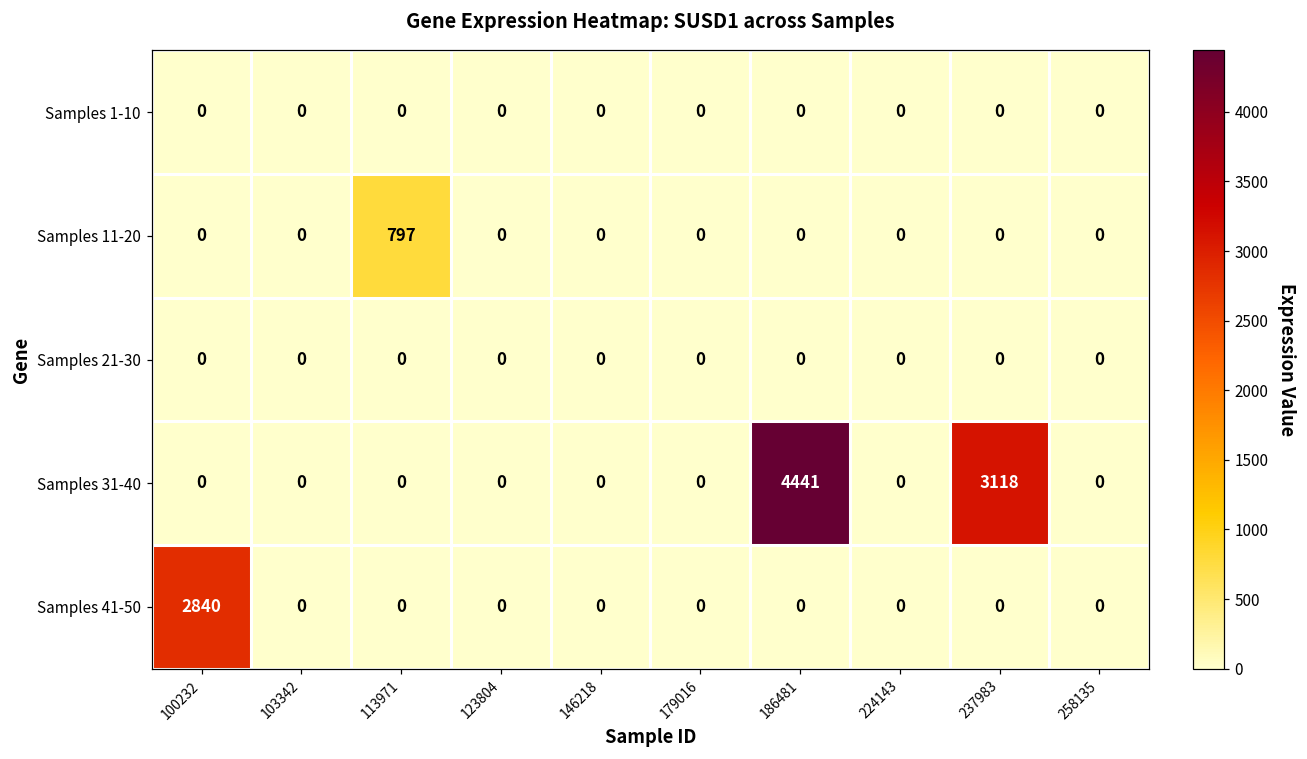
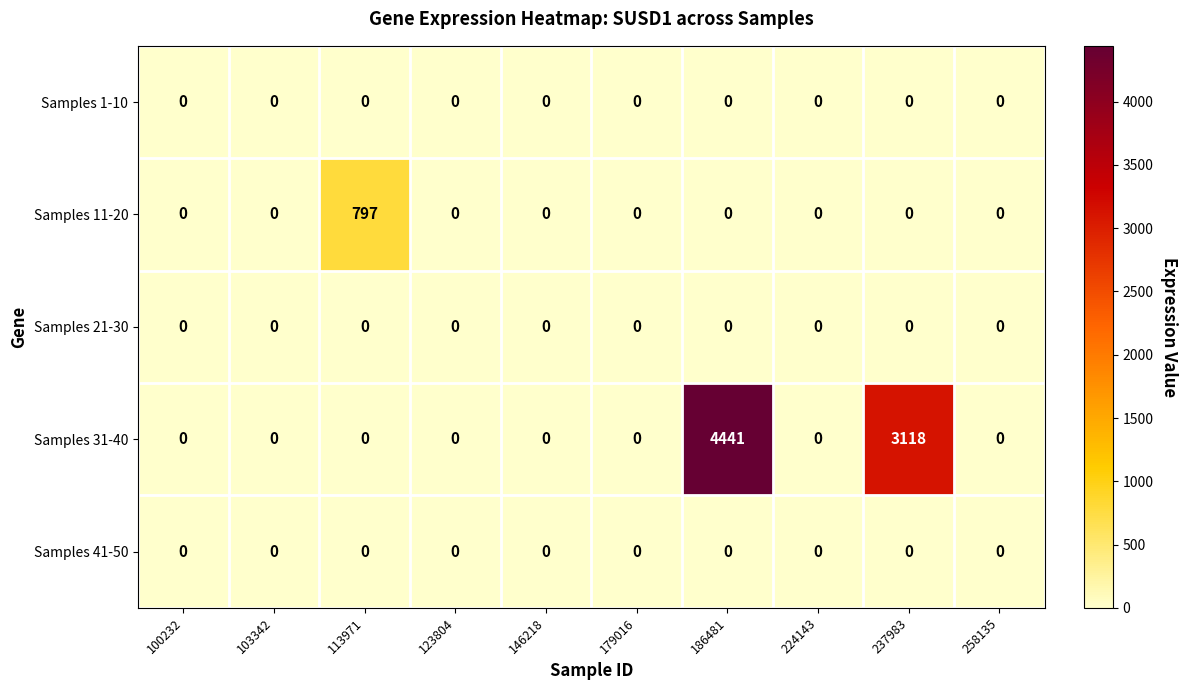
Samples 41-50, 100232: 2840 -> 0
